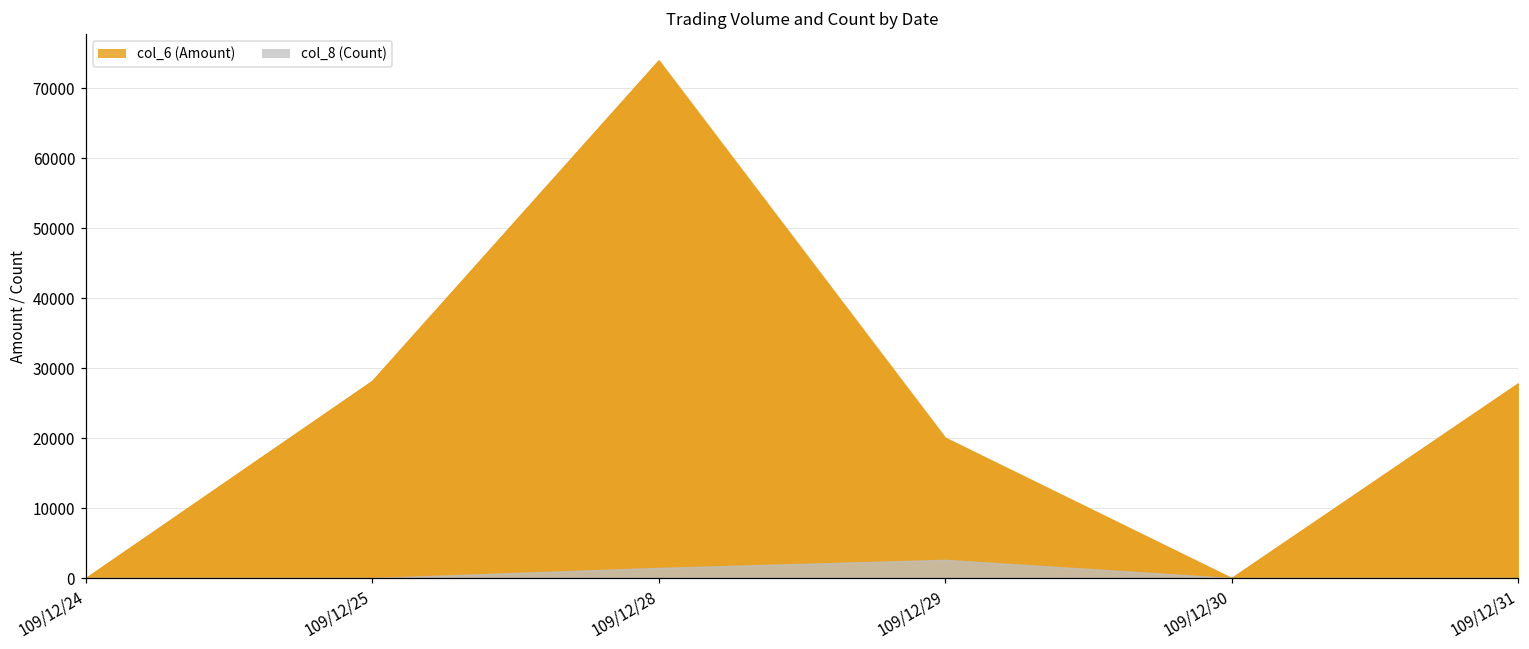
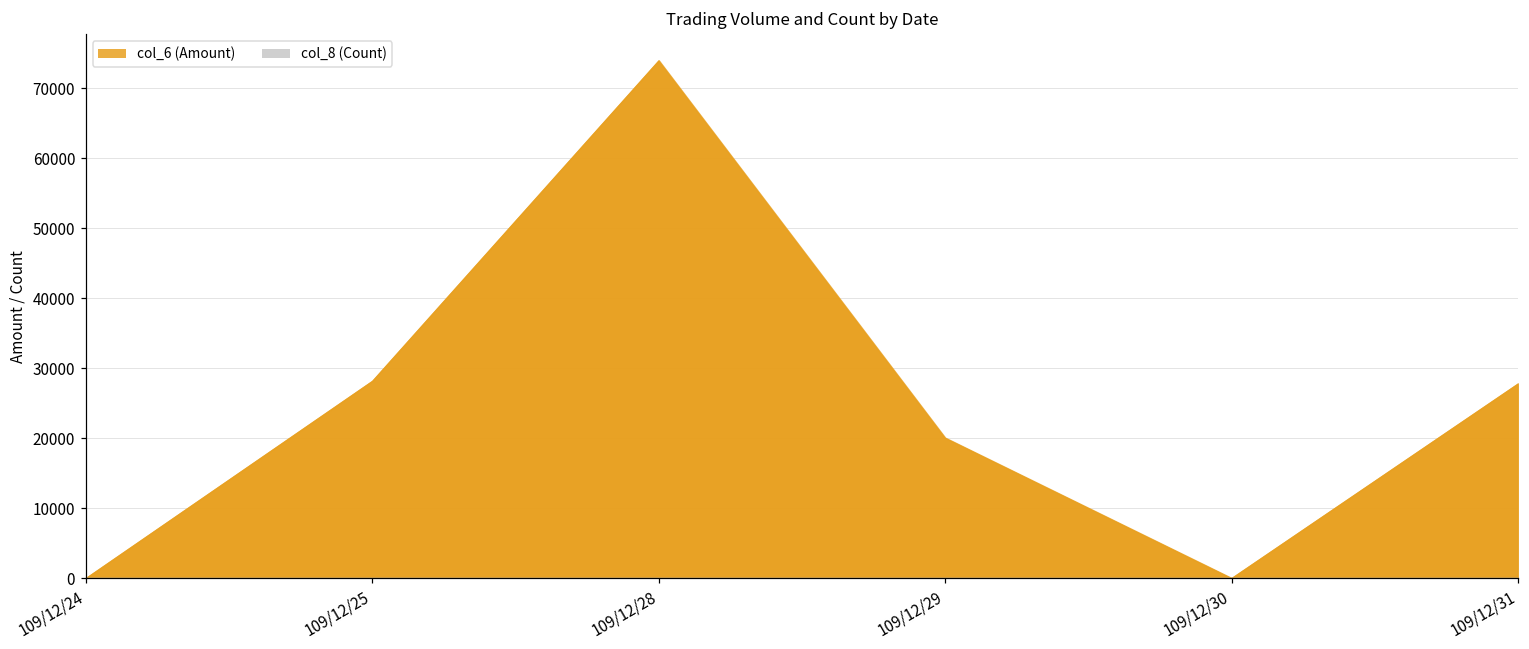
col_8 (Count), 109/12/28: 1000 -> 0
col_8 (Count), 109/12/29: 3000 -> 0
